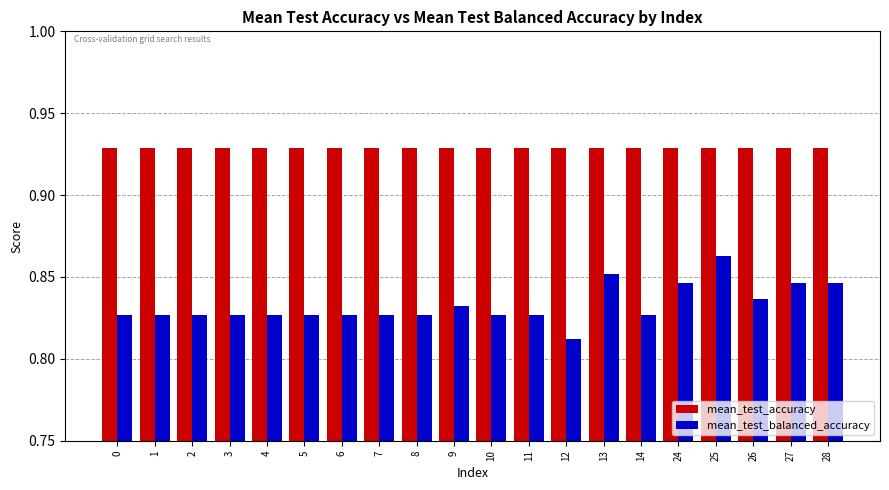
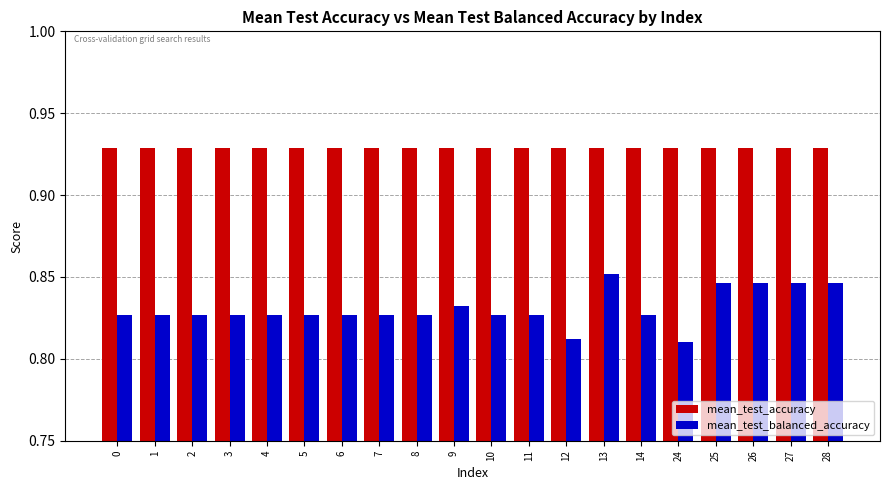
mean_test_balanced_accuracy, 24: 0.847 -> 0.810
mean_test_balanced_accuracy, 25: 0.863 -> 0.847
mean_test_balanced_accuracy, 26: 0.837 -> 0.847
